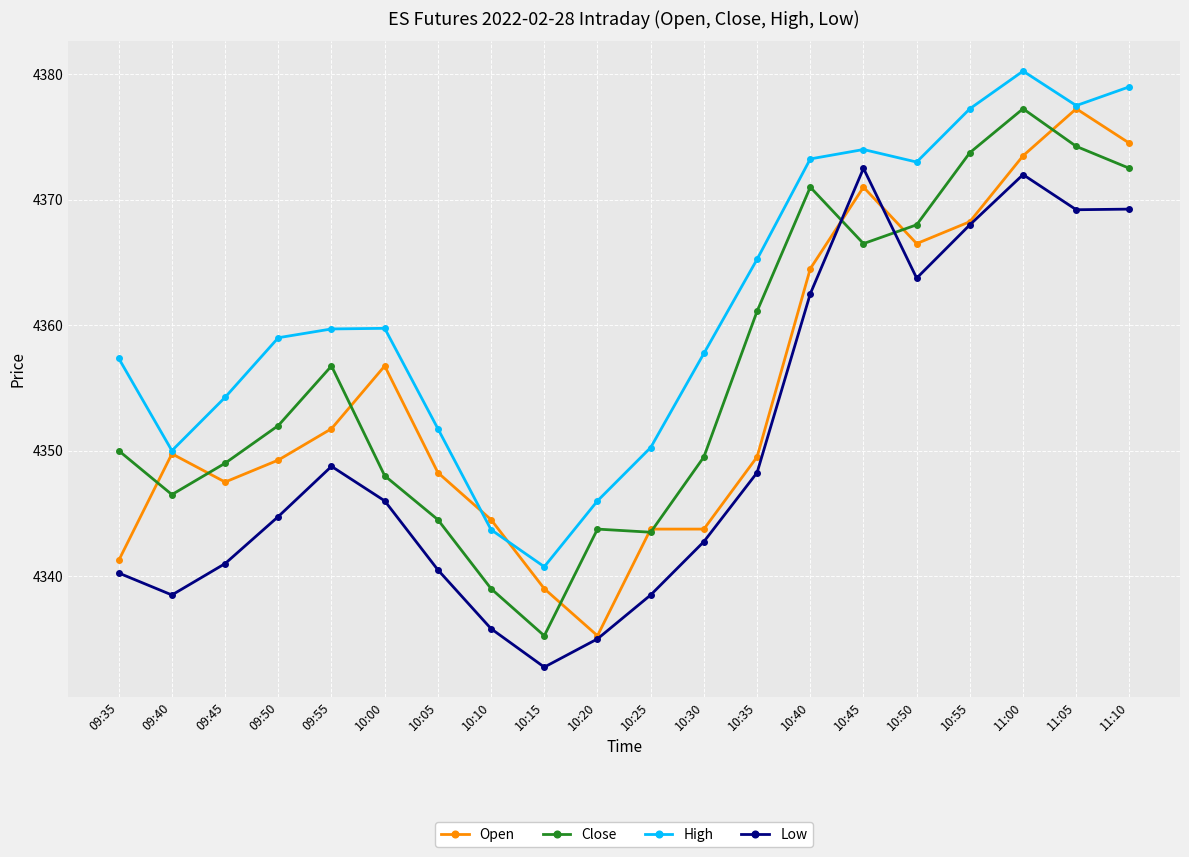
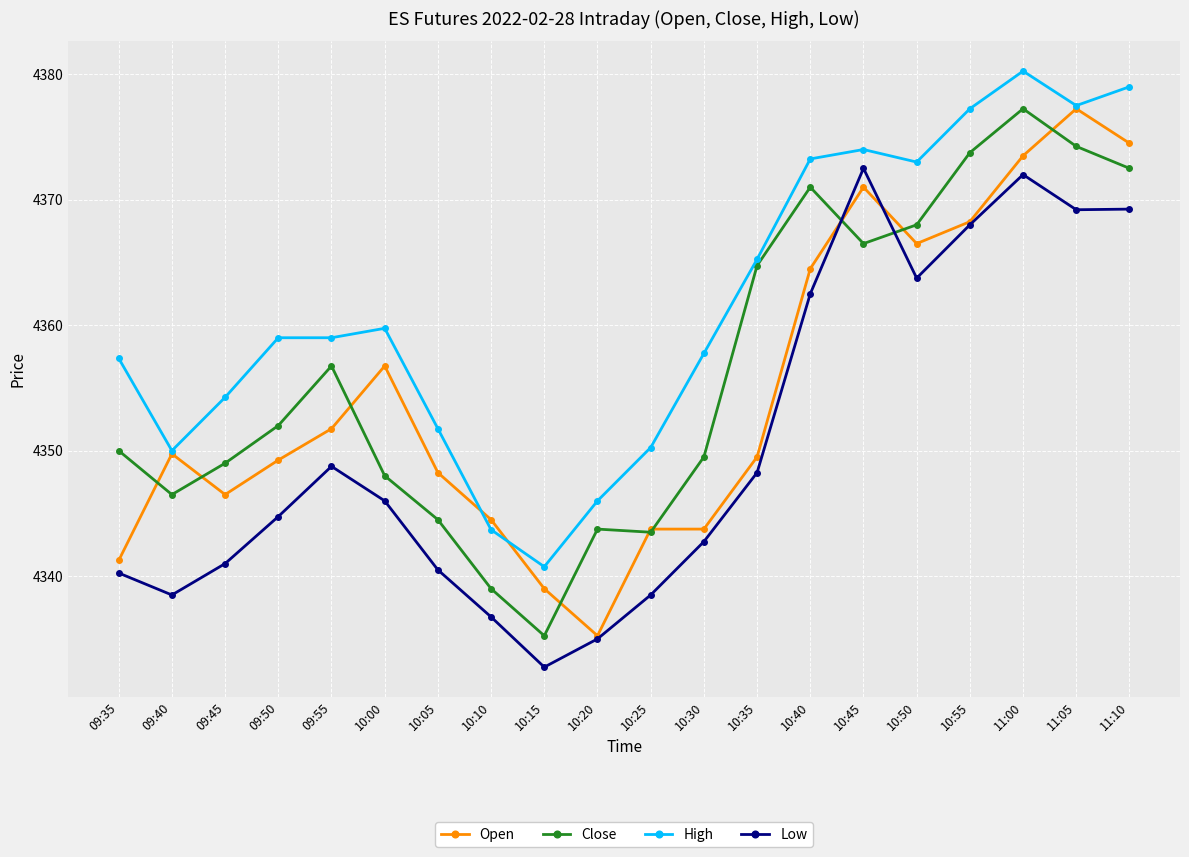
Open, 09:45: 4347.5 -> 4346.5
High, 09:55: 4359.7 -> 4359.0
Low, 10:10: 4335.8 -> 4336.8
Close, 10:35: 4361.1 -> 4364.8
